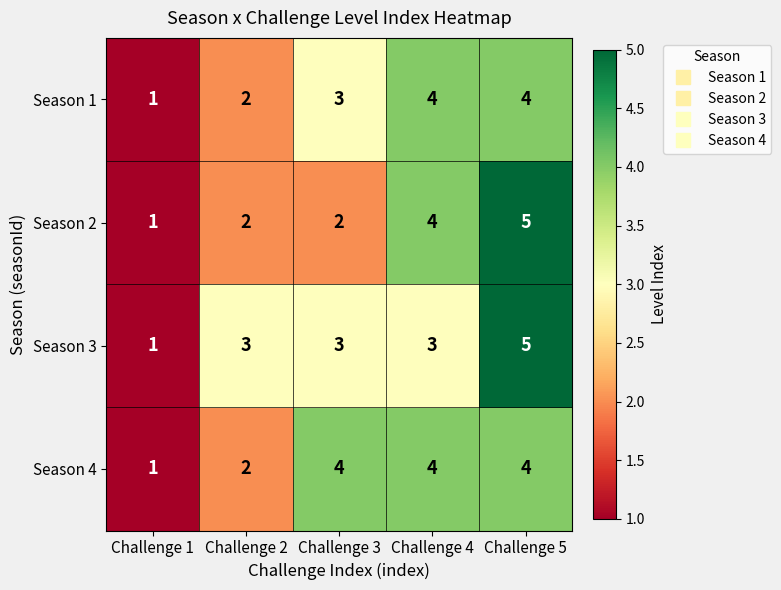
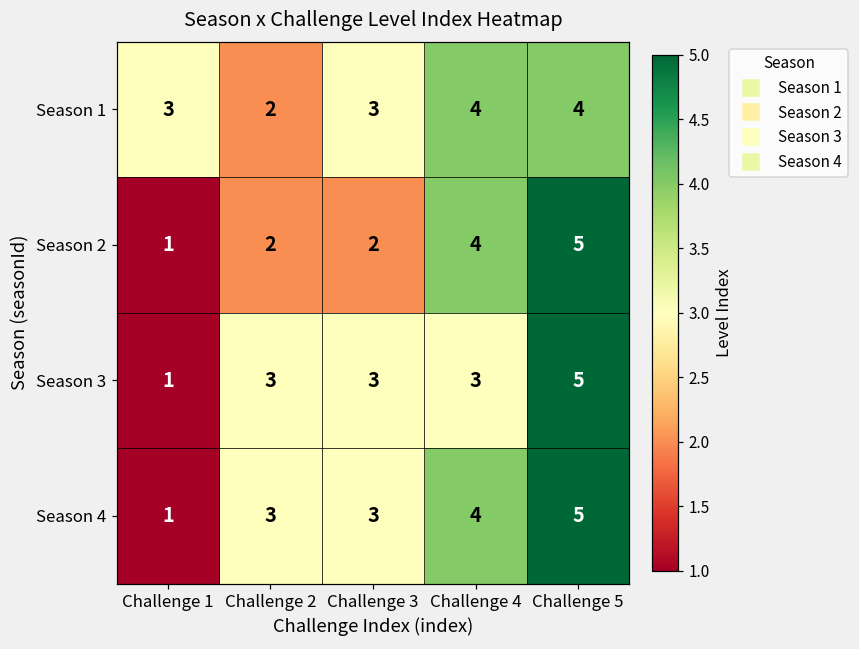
Season 1, Challenge 1: 1 -> 3
Season 4, Challenge 2: 2 -> 3
Season 4, Challenge 3: 4 -> 3
Season 4, Challenge 5: 4 -> 5
